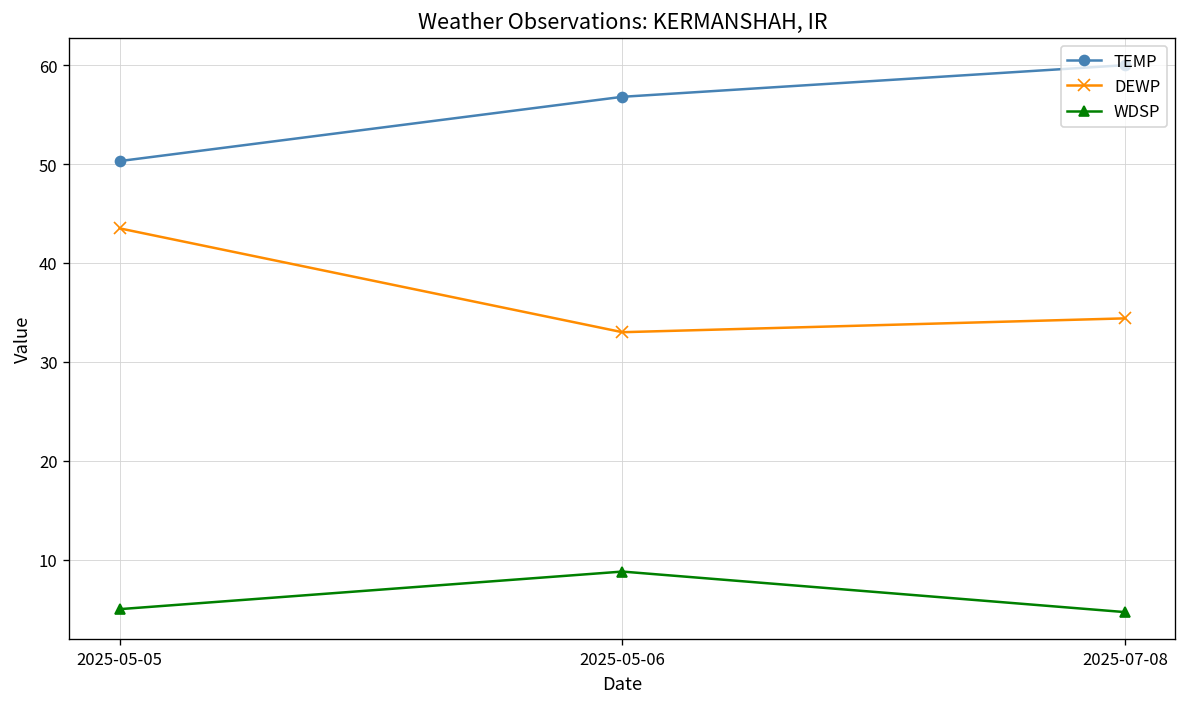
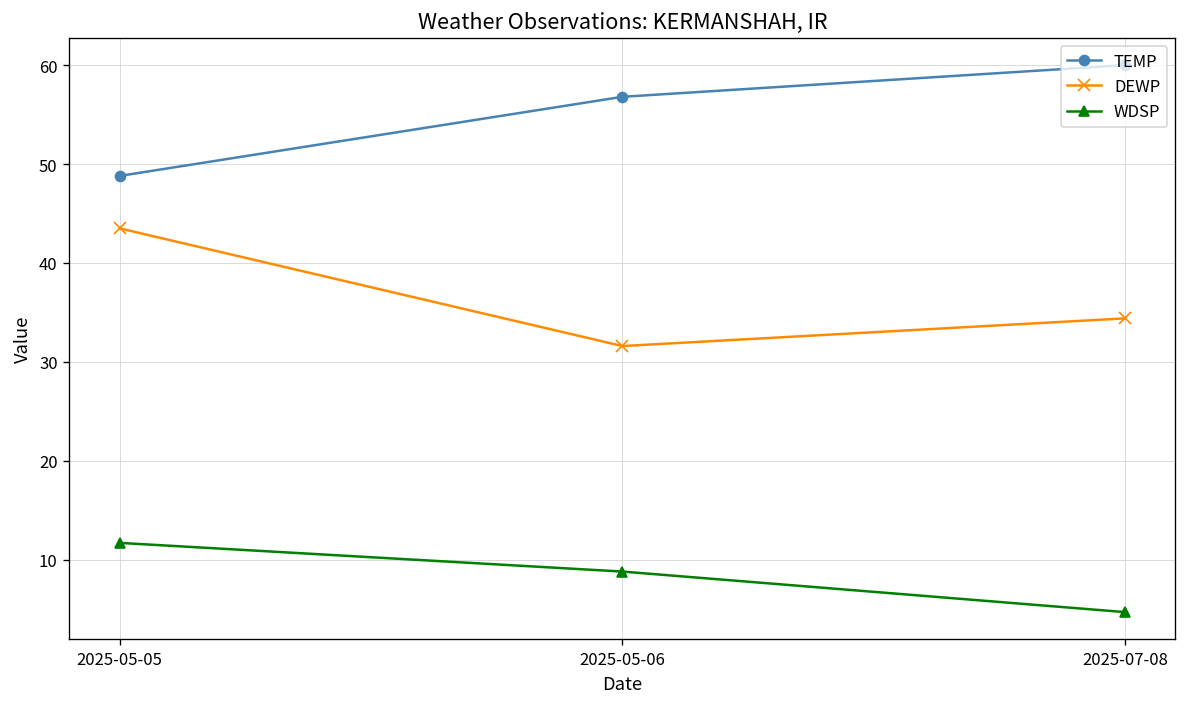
TEMP, 2025-05-05: 50 -> 49
WDSP, 2025-05-05: 5 -> 12
DEWP, 2025-05-06: 33 -> 32
